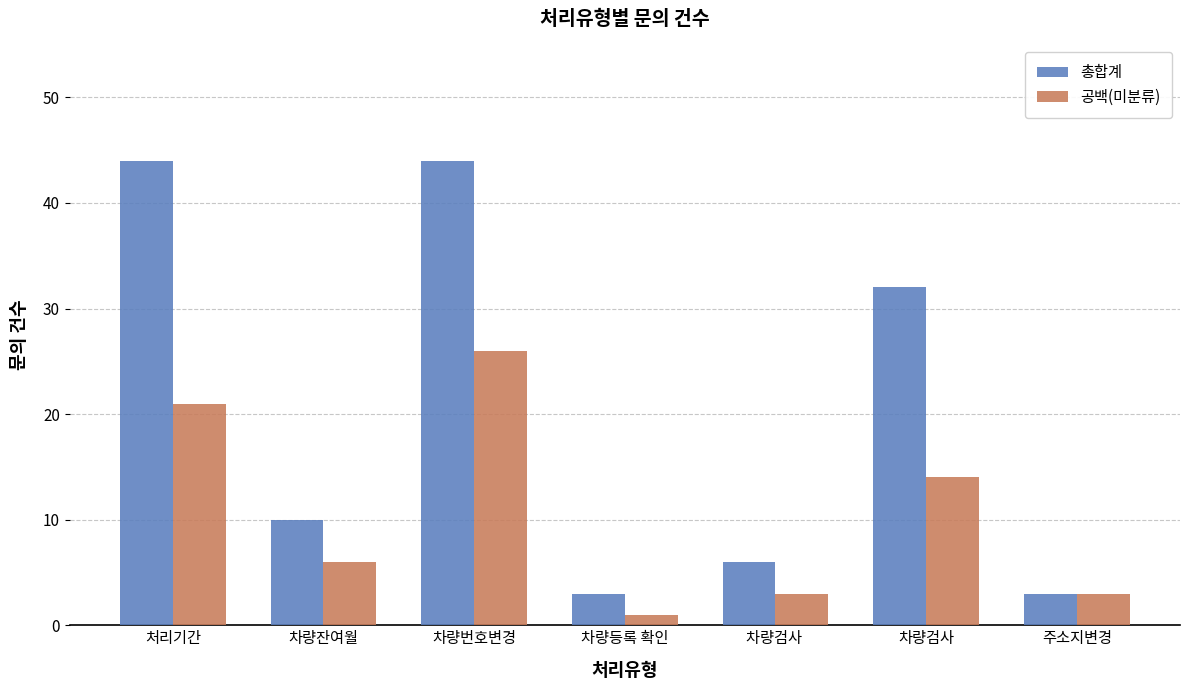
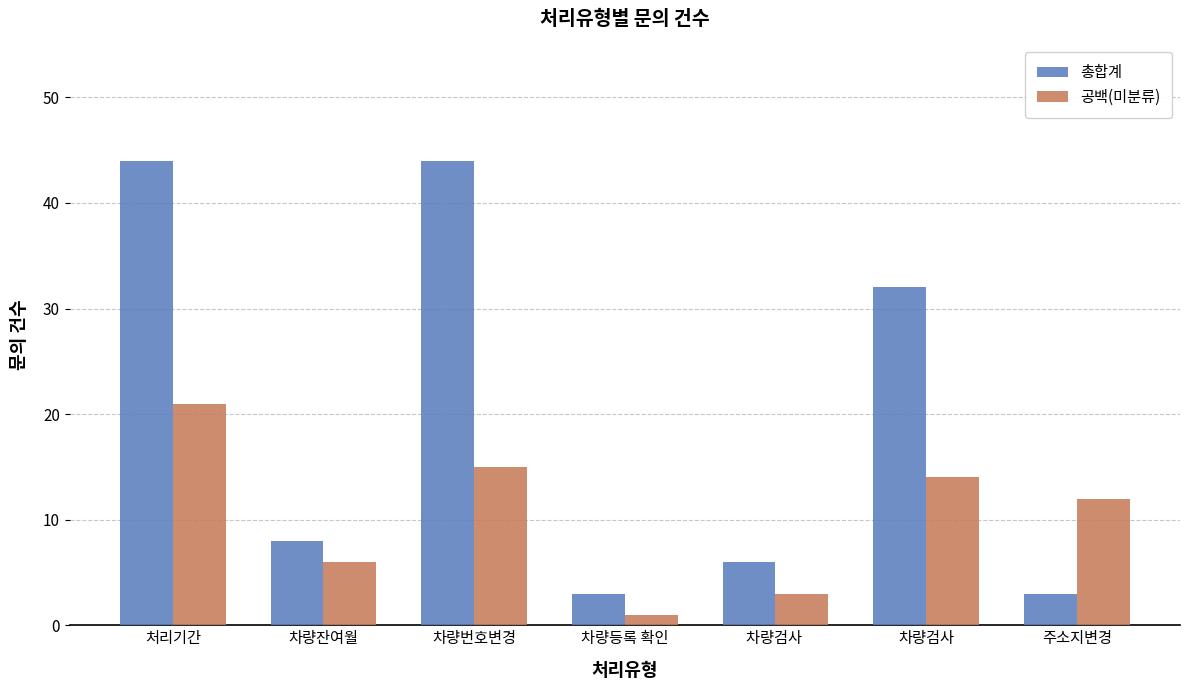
총합계, 차량잔여월: 10 -> 8
공백(미분류), 차량번호변경: 26 -> 15
공백(미분류), 주소지변경: 3 -> 12
